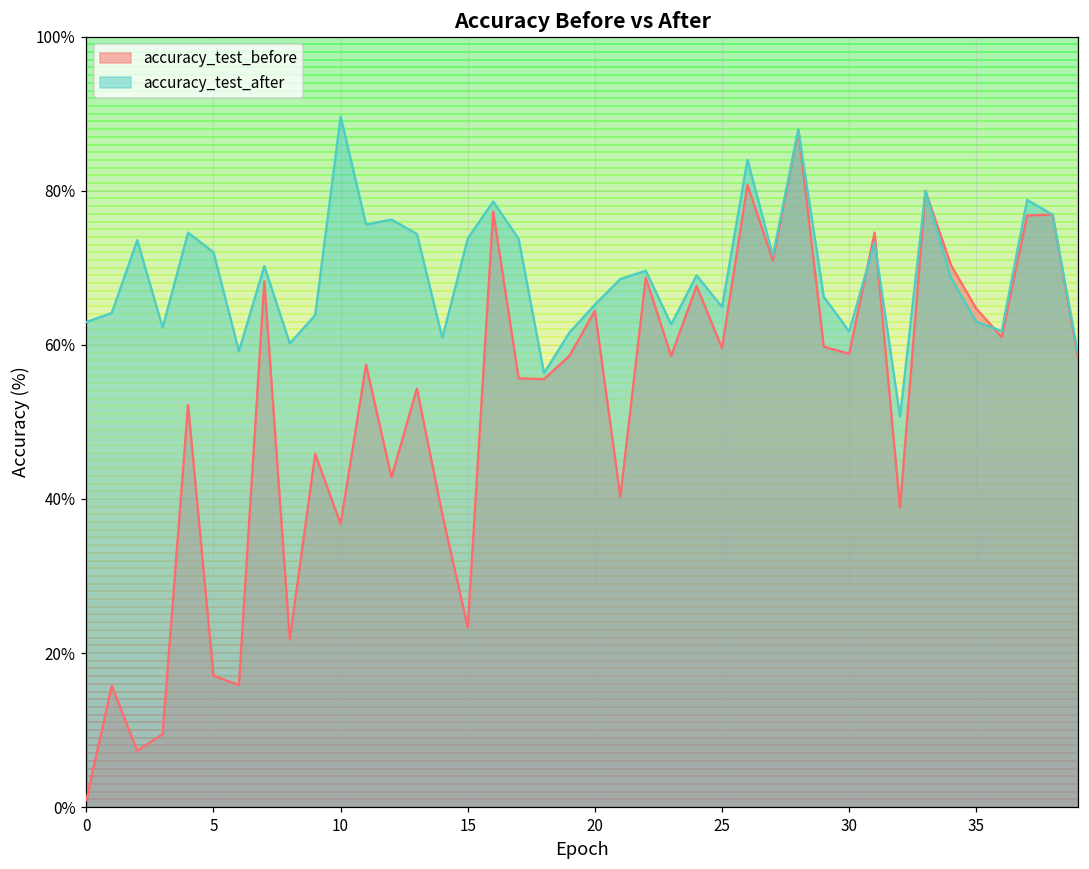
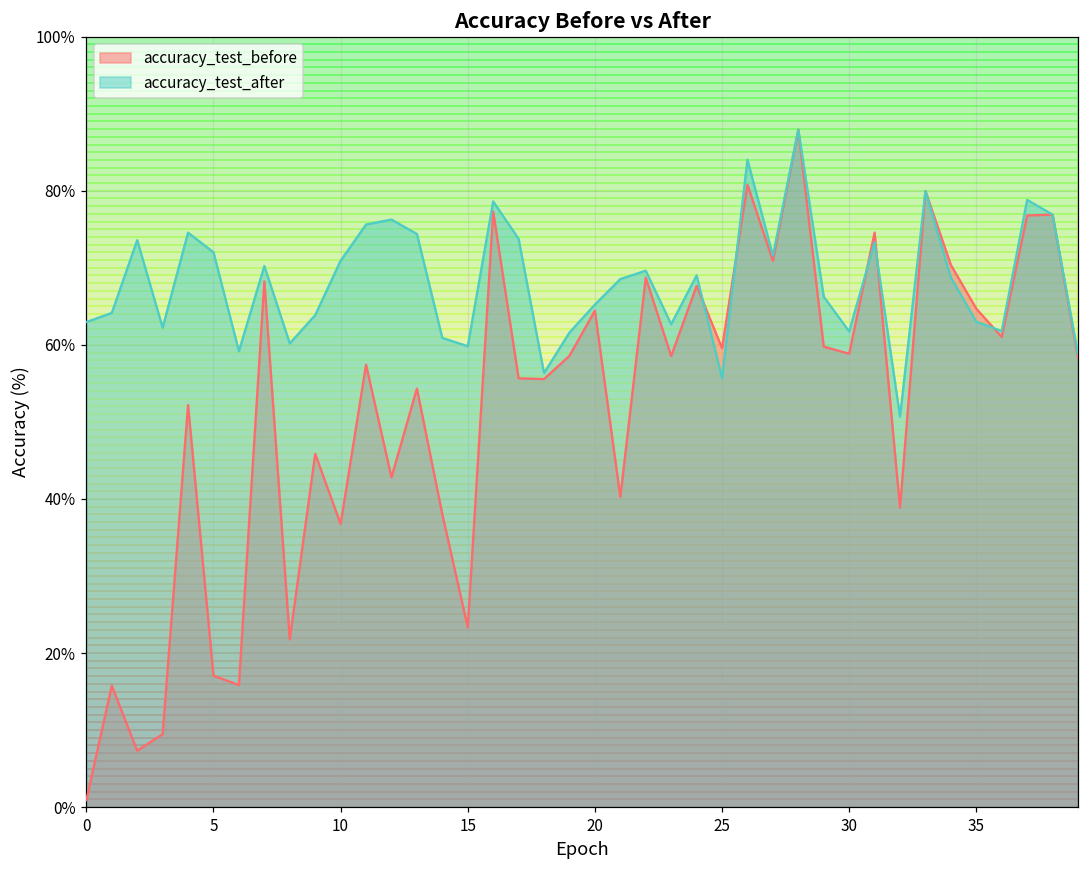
accuracy_test_after, 10: 90% -> 71%
accuracy_test_after, 15: 74% -> 60%
accuracy_test_after, 25: 65% -> 56%
